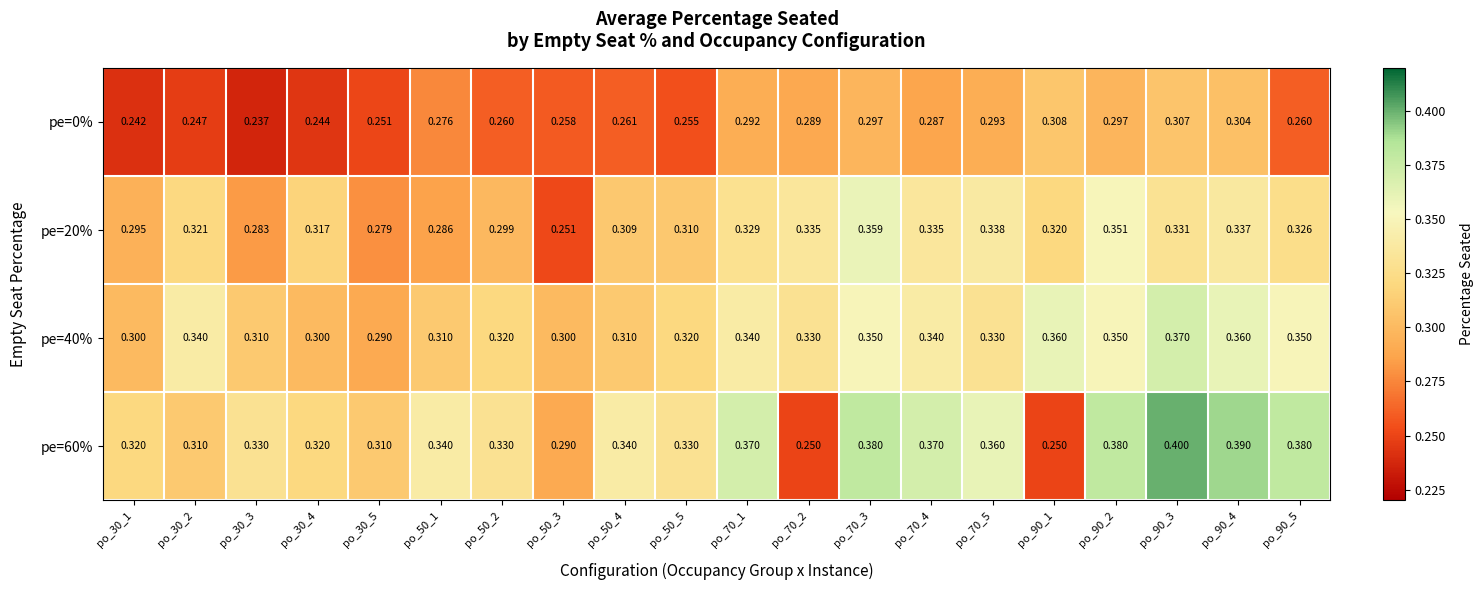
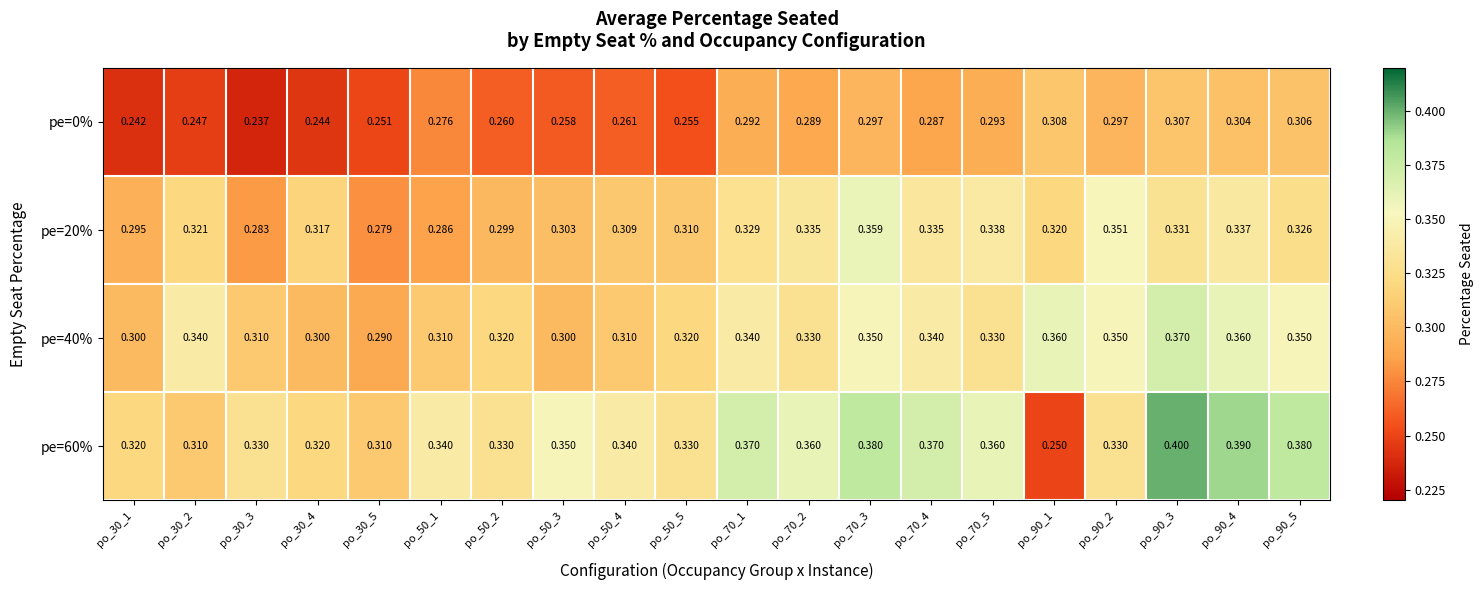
pe=0%, po_90_5: 0.260 -> 0.306
pe=20%, po_50_3: 0.251 -> 0.303
pe=60%, po_50_3: 0.290 -> 0.350
pe=60%, po_70_2: 0.250 -> 0.360
pe=60%, po_90_2: 0.380 -> 0.330
